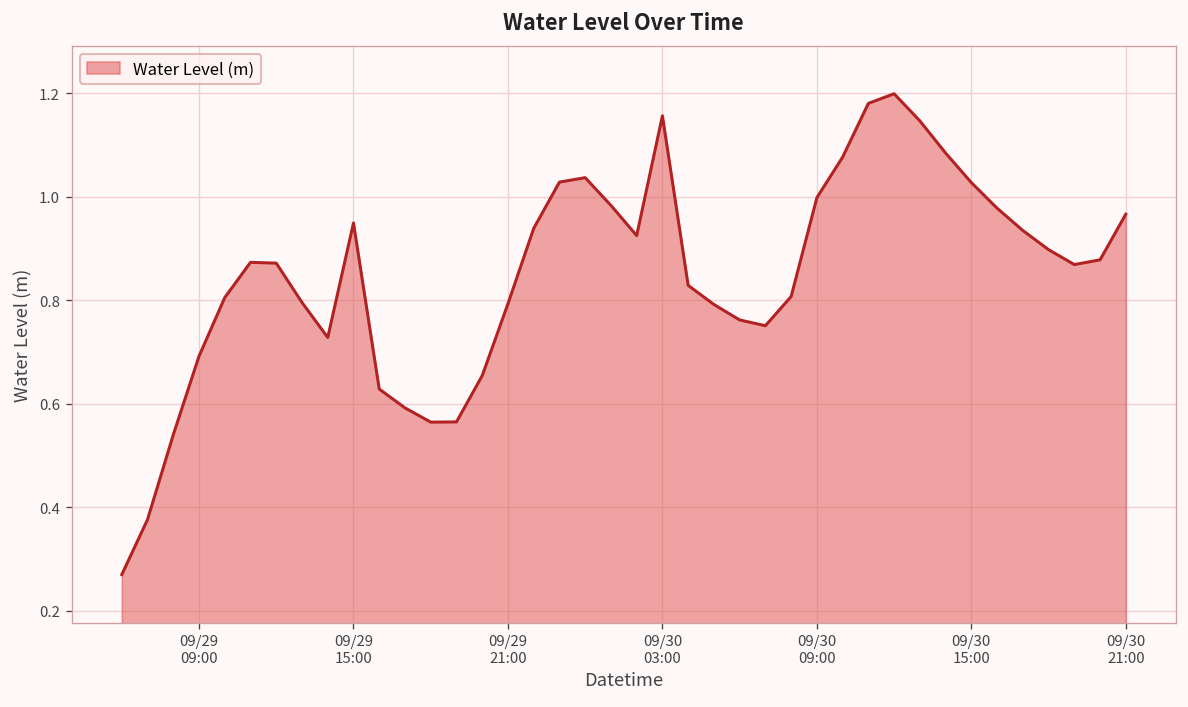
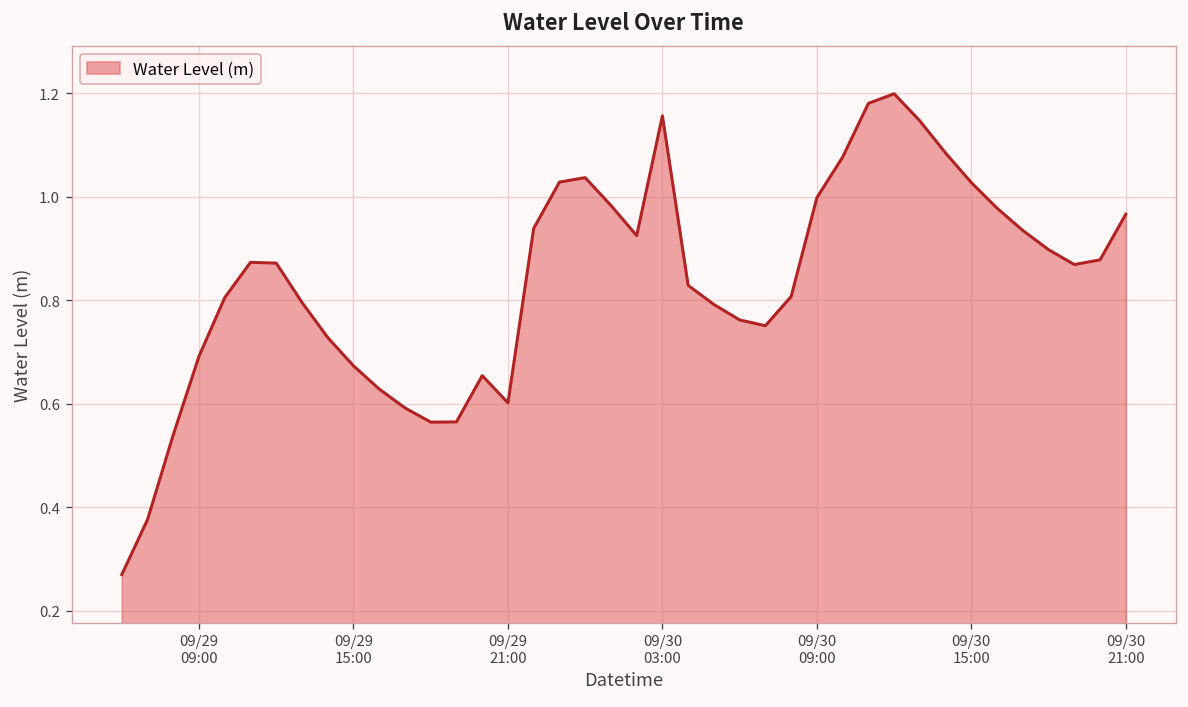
09/29 15:00: 0.95 -> 0.67
09/29 21:00: 0.79 -> 0.60
